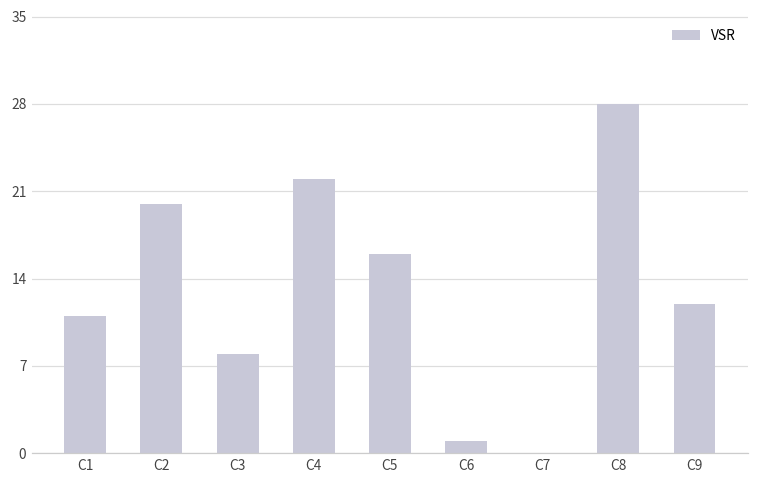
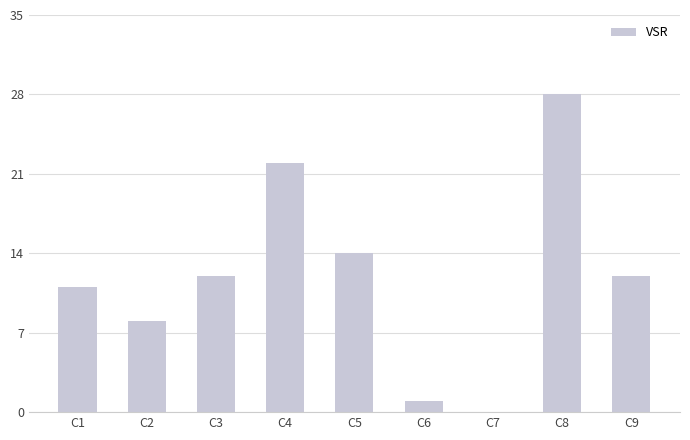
C2: 20 -> 8
C3: 8 -> 12
C5: 16 -> 14
